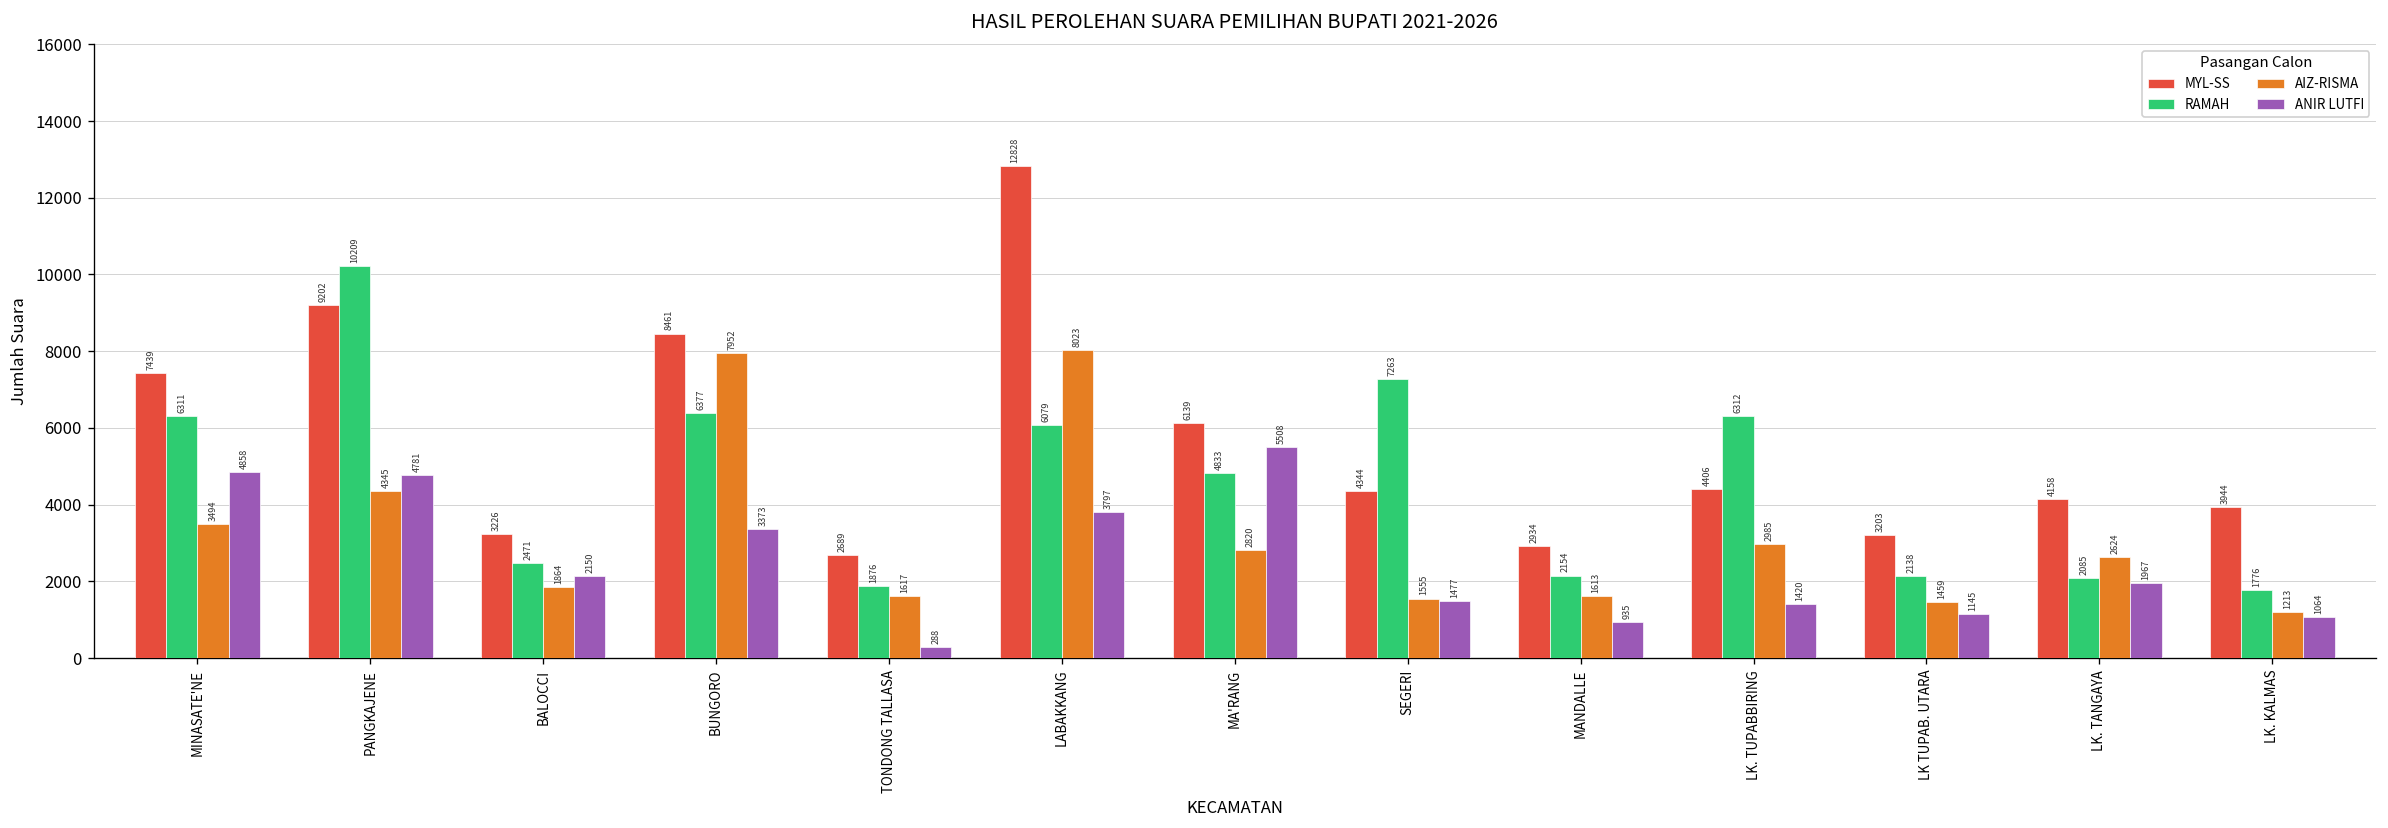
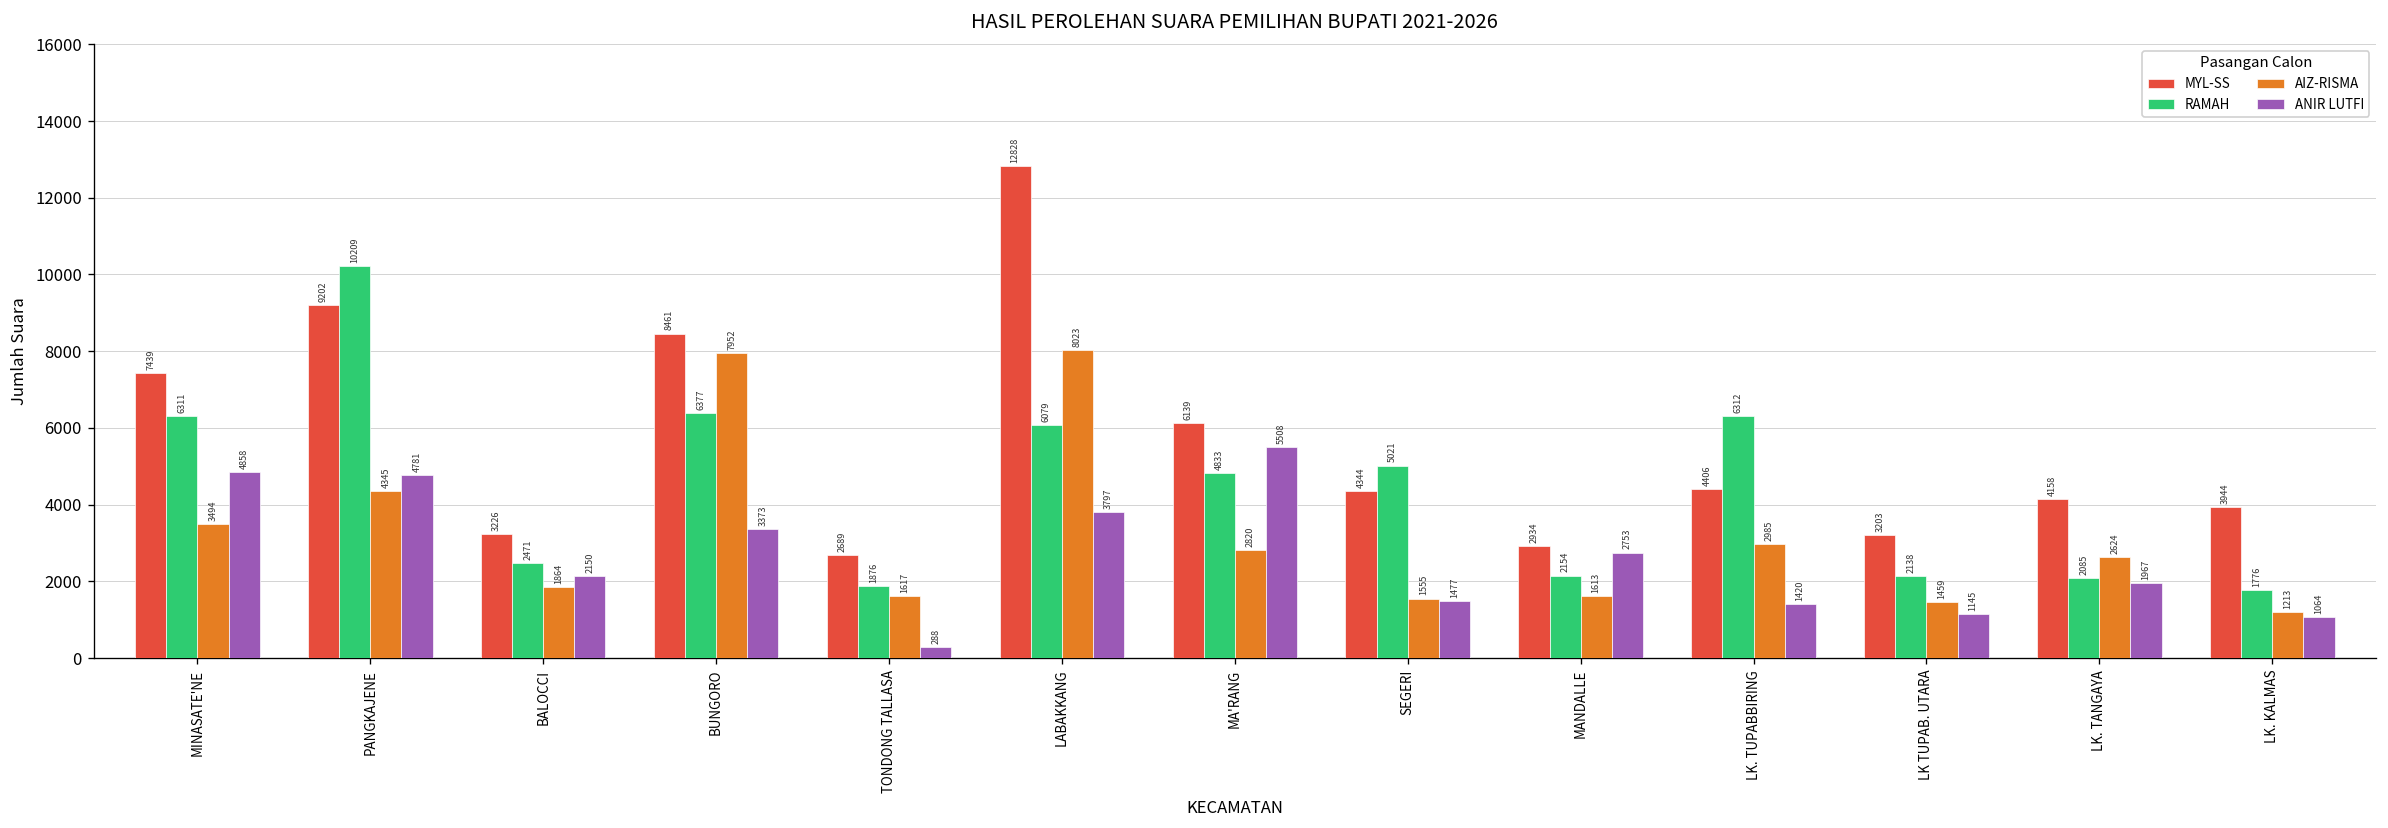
RAMAH, SEGERI: 7263 -> 5021
ANIR LUTFI, MANDALLE: 935 -> 2753
